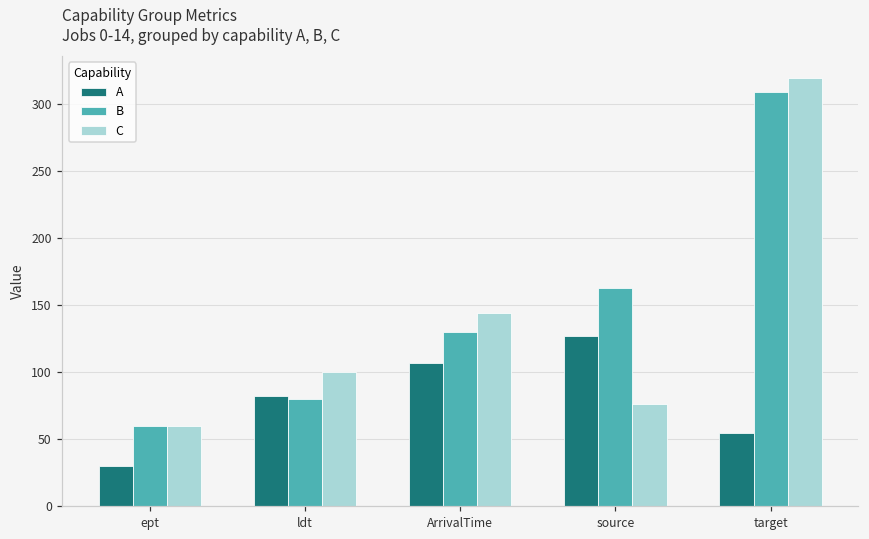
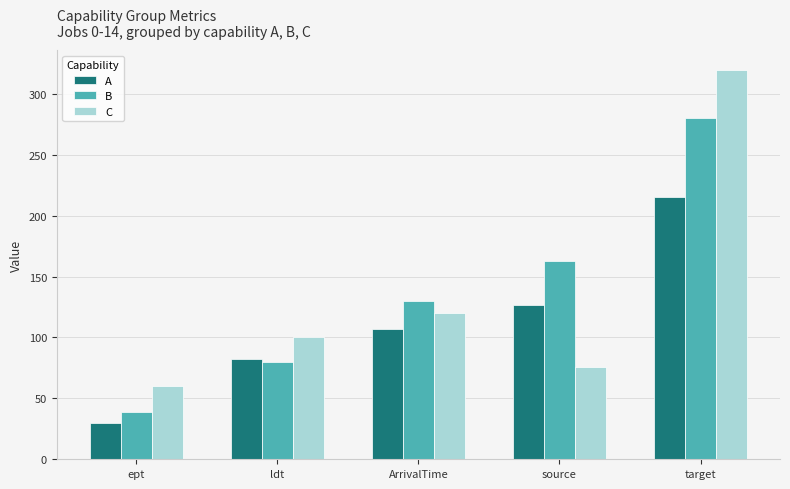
B, ept: 60 -> 39
C, ArrivalTime: 144 -> 120
A, target: 55 -> 215
B, target: 309 -> 280
